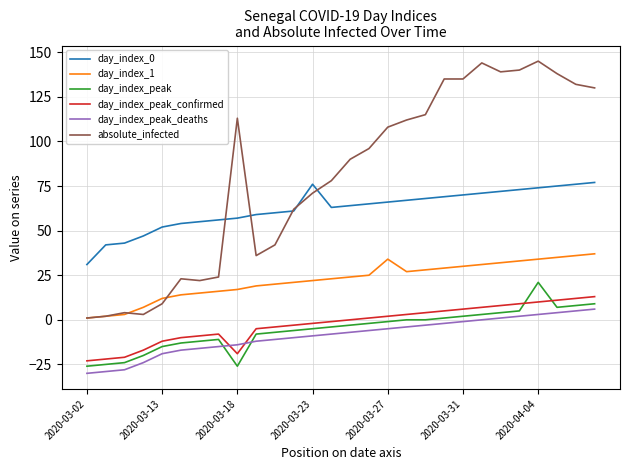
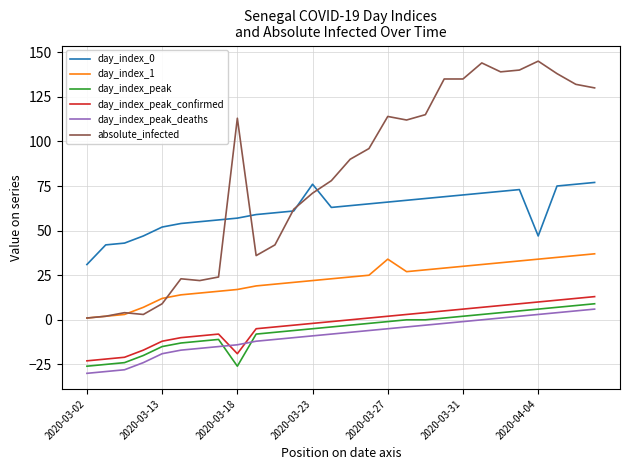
absolute_infected, 2020-03-27: 108 -> 114
day_index_0, 2020-04-04: 74 -> 47
day_index_peak, 2020-04-04: 21 -> 6
